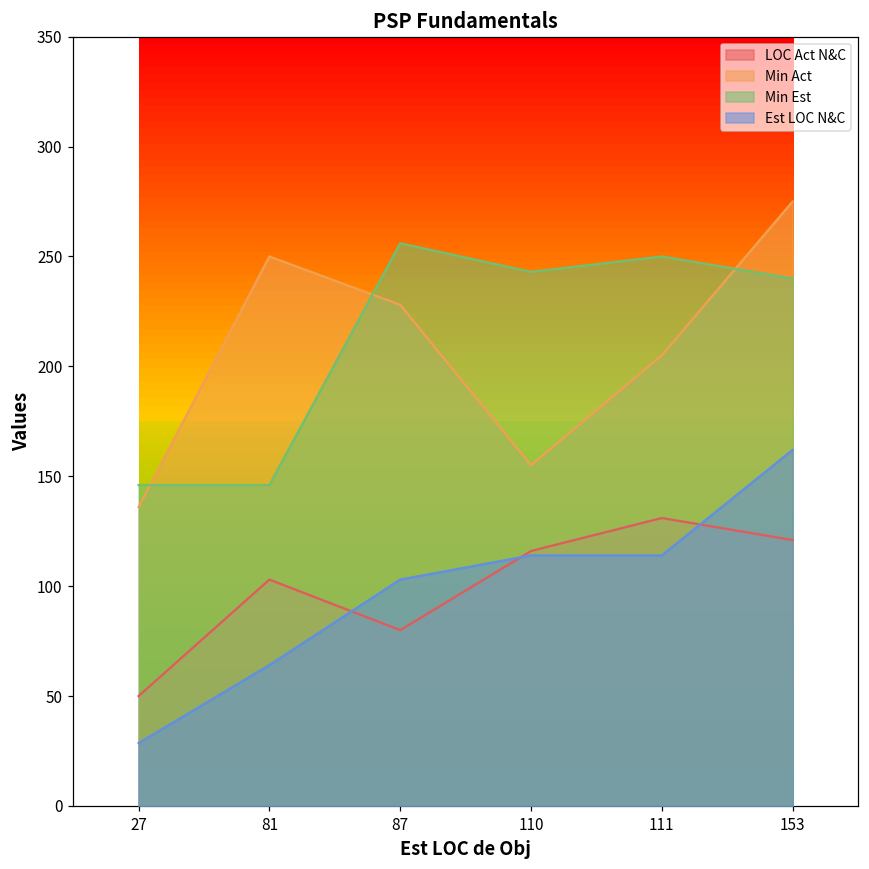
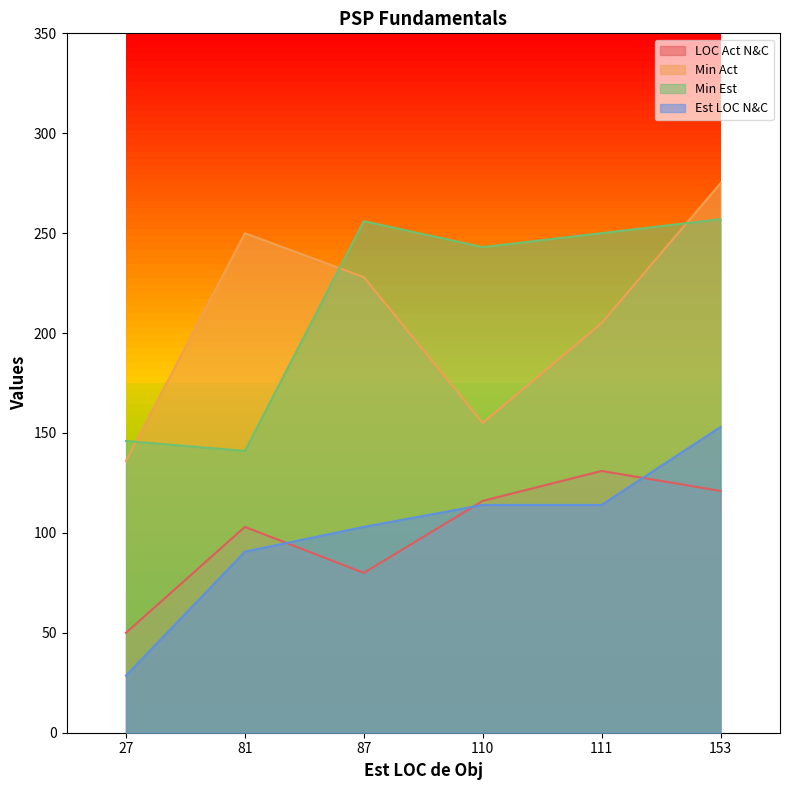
Min Est, 81: 146 -> 141
Est LOC N&C, 81: 64 -> 91
Min Est, 153: 240 -> 257
Est LOC N&C, 153: 162 -> 153
